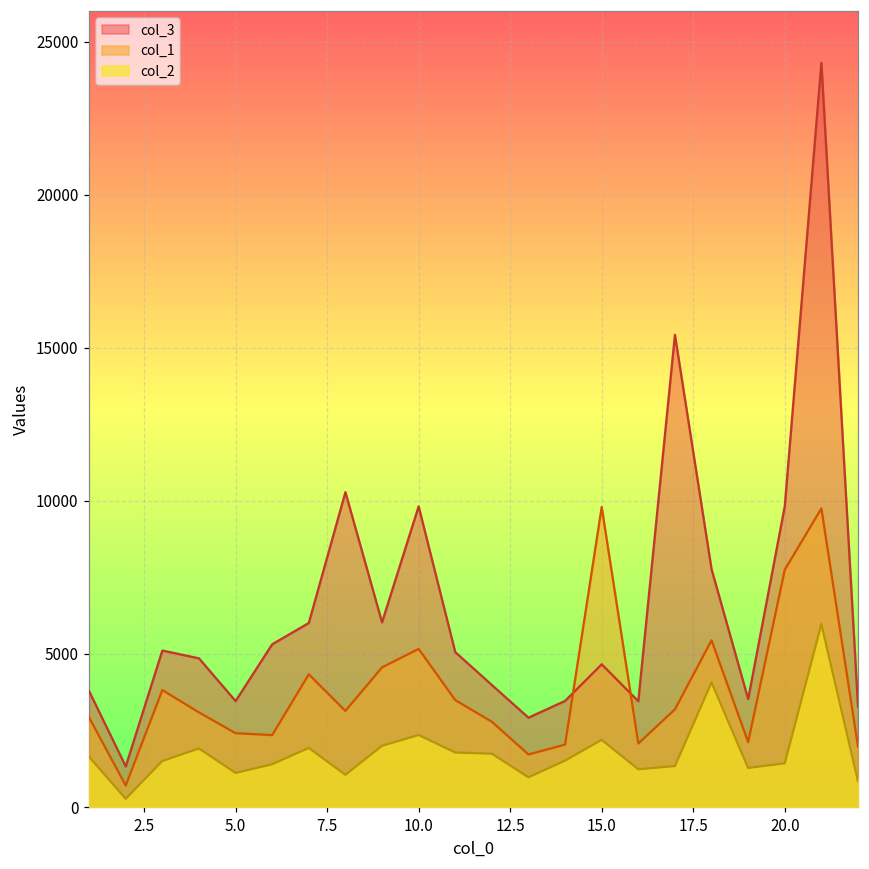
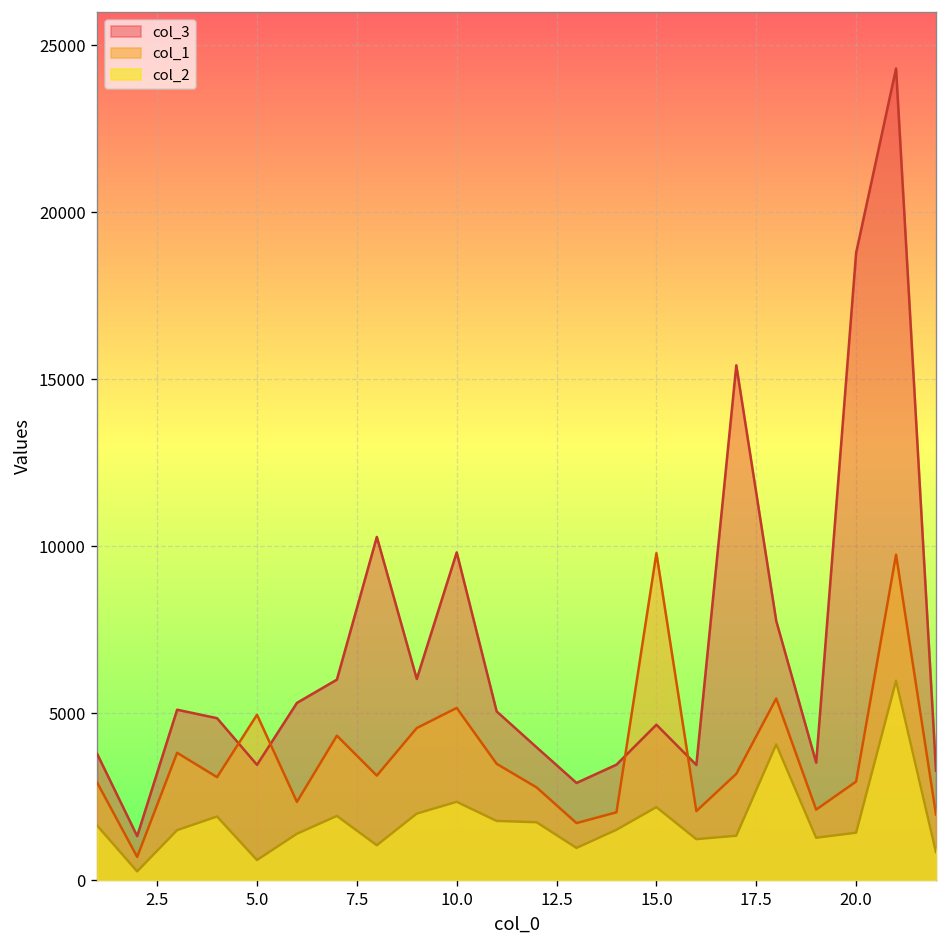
col_1, 5.0: 2400 -> 5000
col_2, 5.0: 1100 -> 600
col_3, 20.0: 9800 -> 18800
col_1, 20.0: 7800 -> 3000
